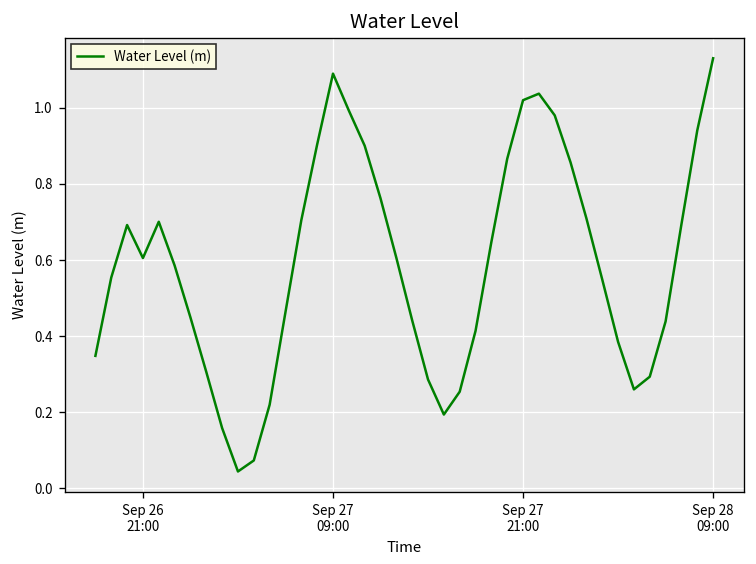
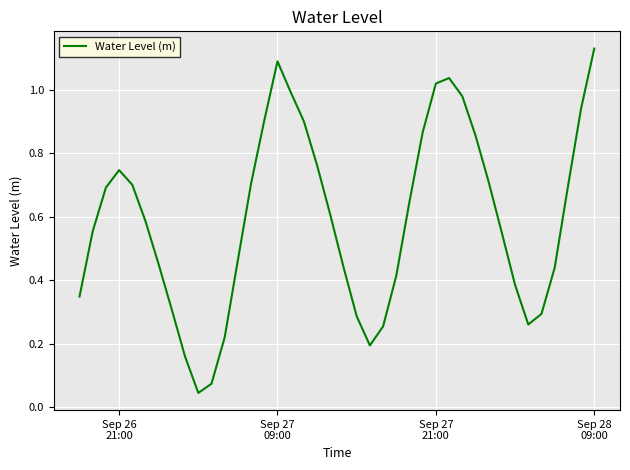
Sep 26 21:00: 0.61 -> 0.75
